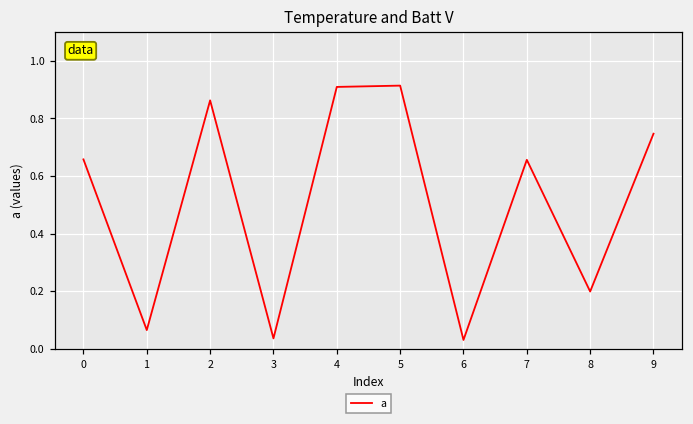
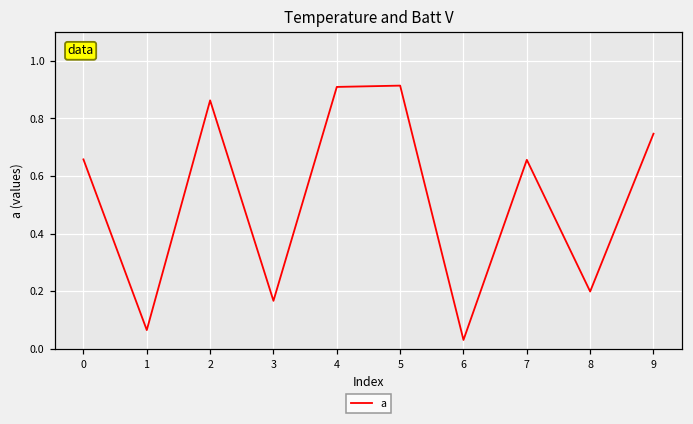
3: 0.04 -> 0.17
